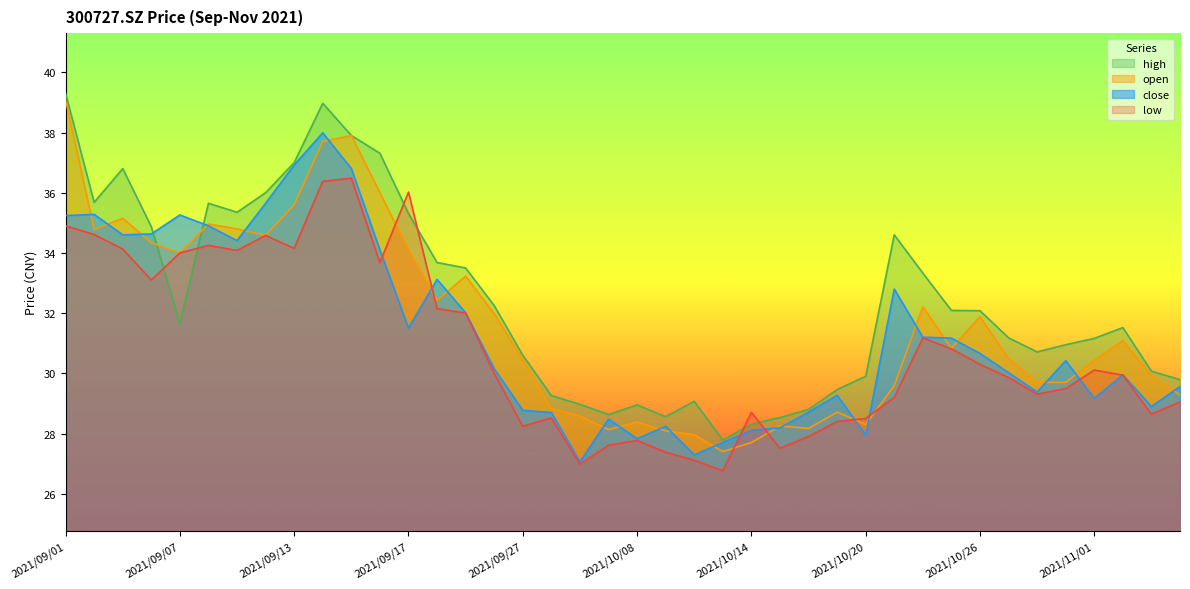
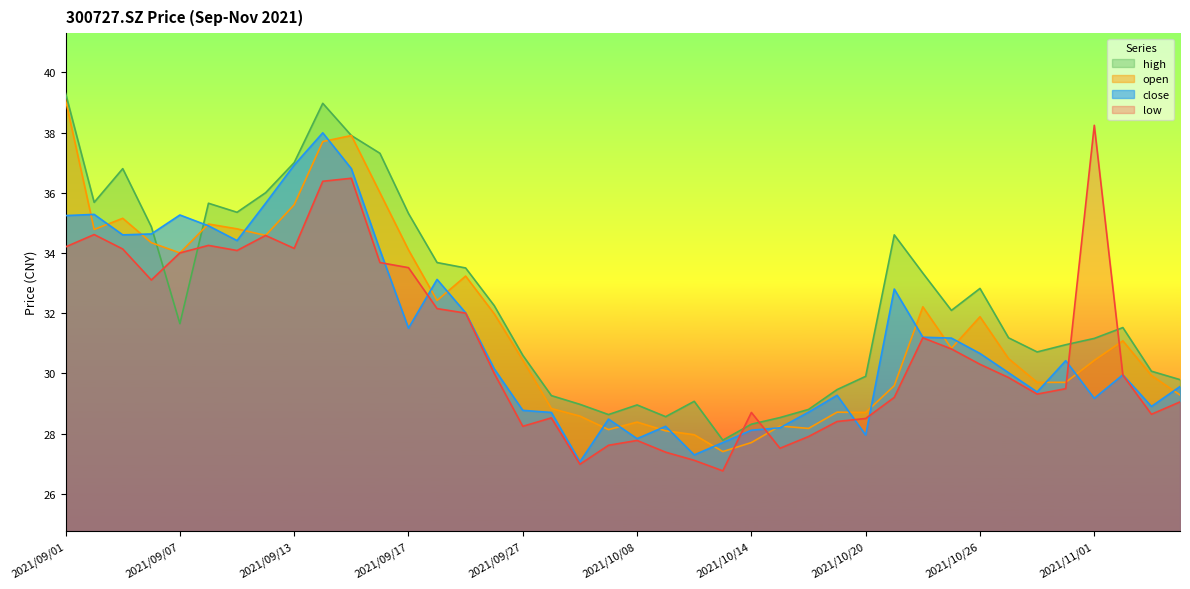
low, 2021/09/01: 34.9 -> 34.2
low, 2021/09/17: 36.0 -> 33.5
open, 2021/10/20: 28.3 -> 28.7
high, 2021/10/26: 32.1 -> 32.8
low, 2021/11/01: 30.1 -> 38.2
